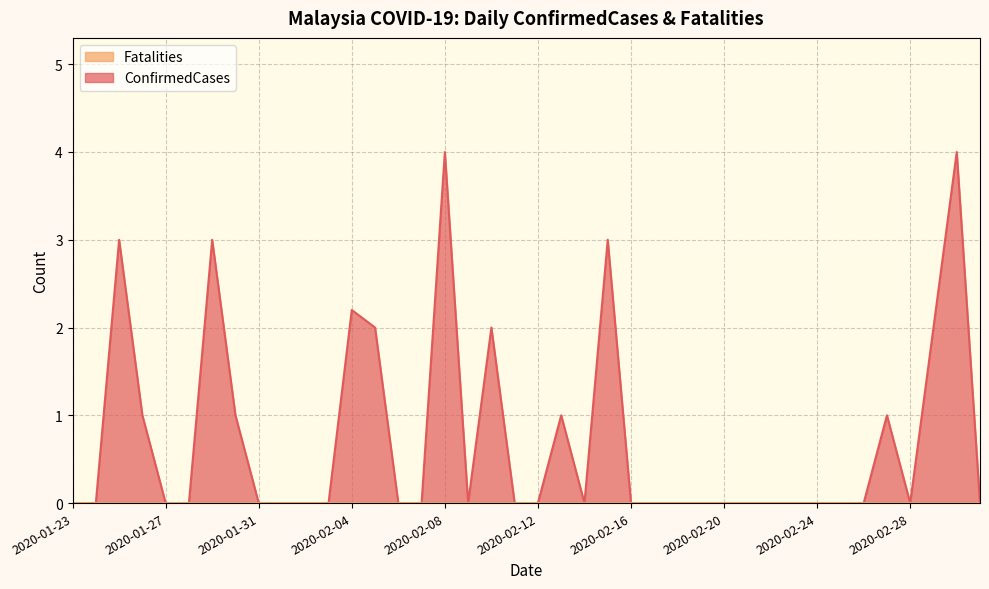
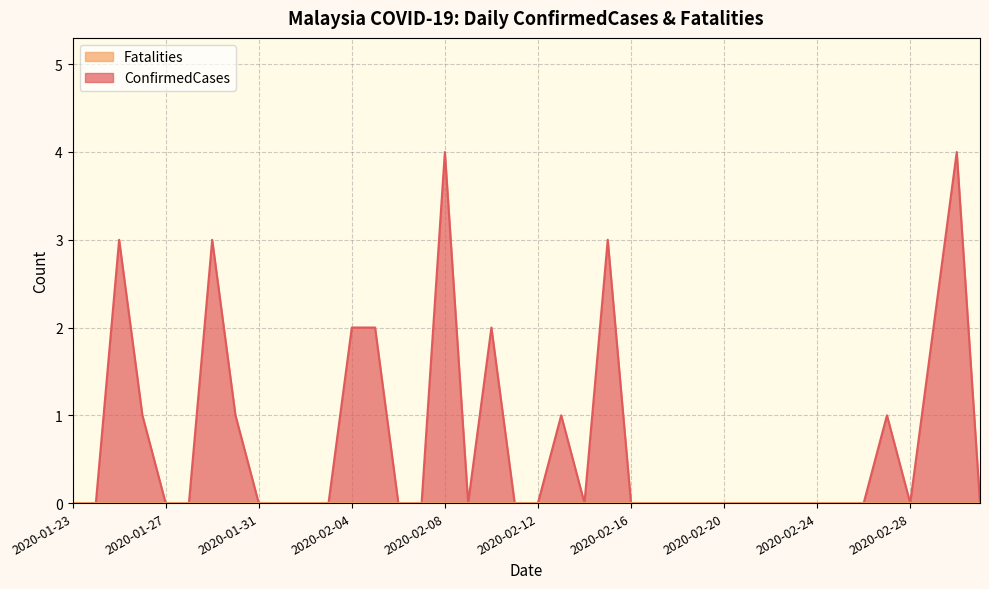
ConfirmedCases, 2020-02-04: 2.2 -> 2.0
